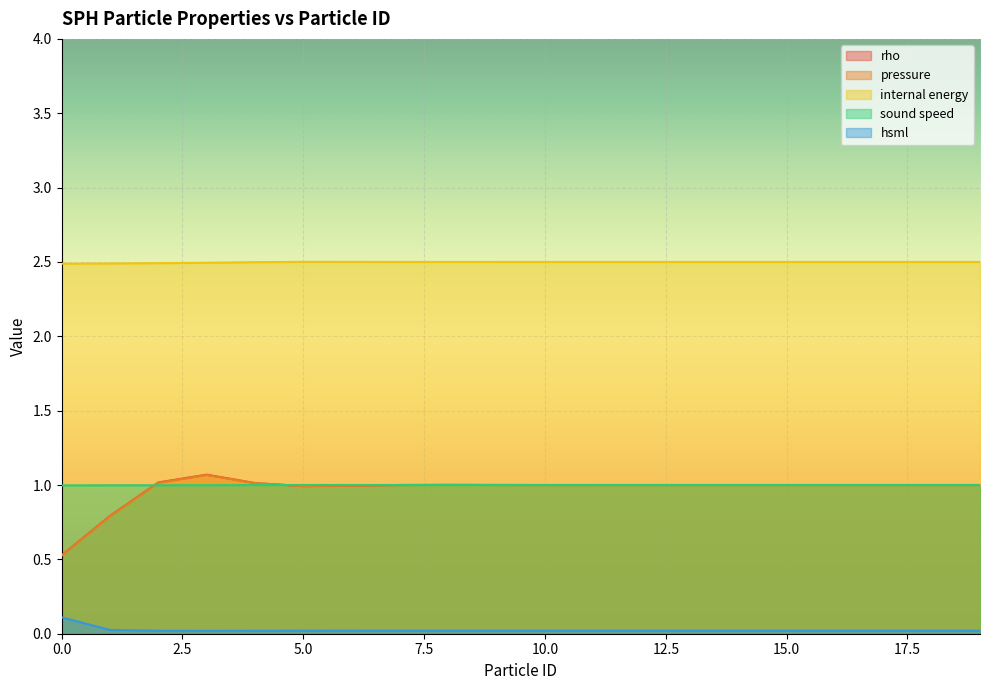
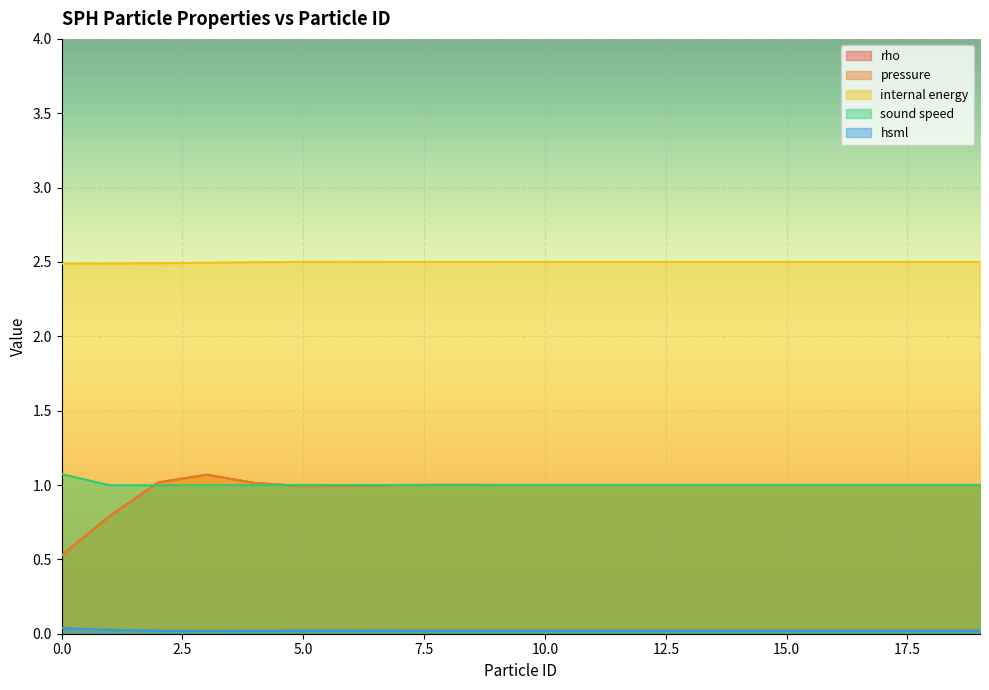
sound speed, 0.0: 1.00 -> 1.07
hsml, 0.0: 0.11 -> 0.04
